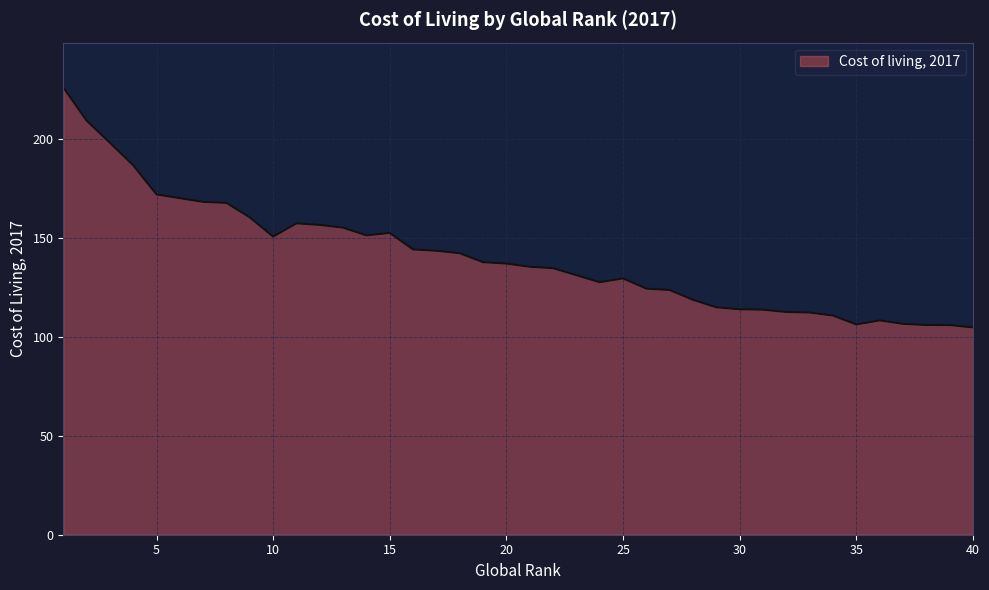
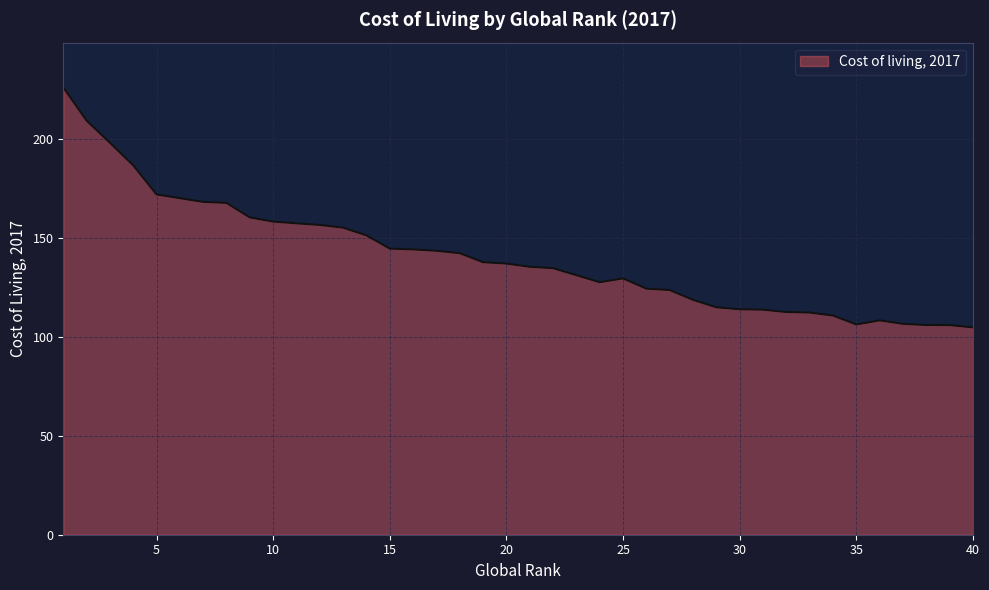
10: 151 -> 158
15: 152 -> 144
